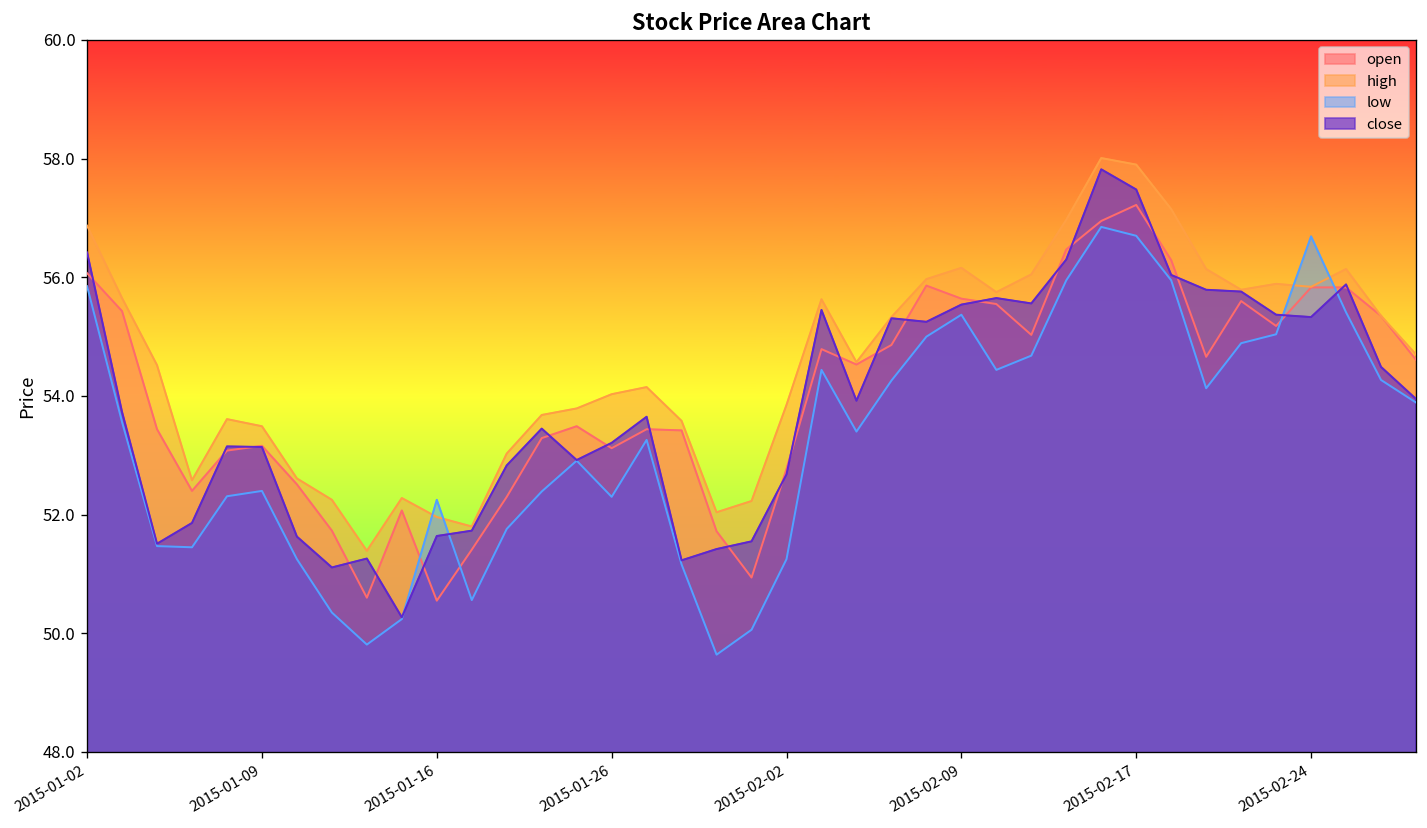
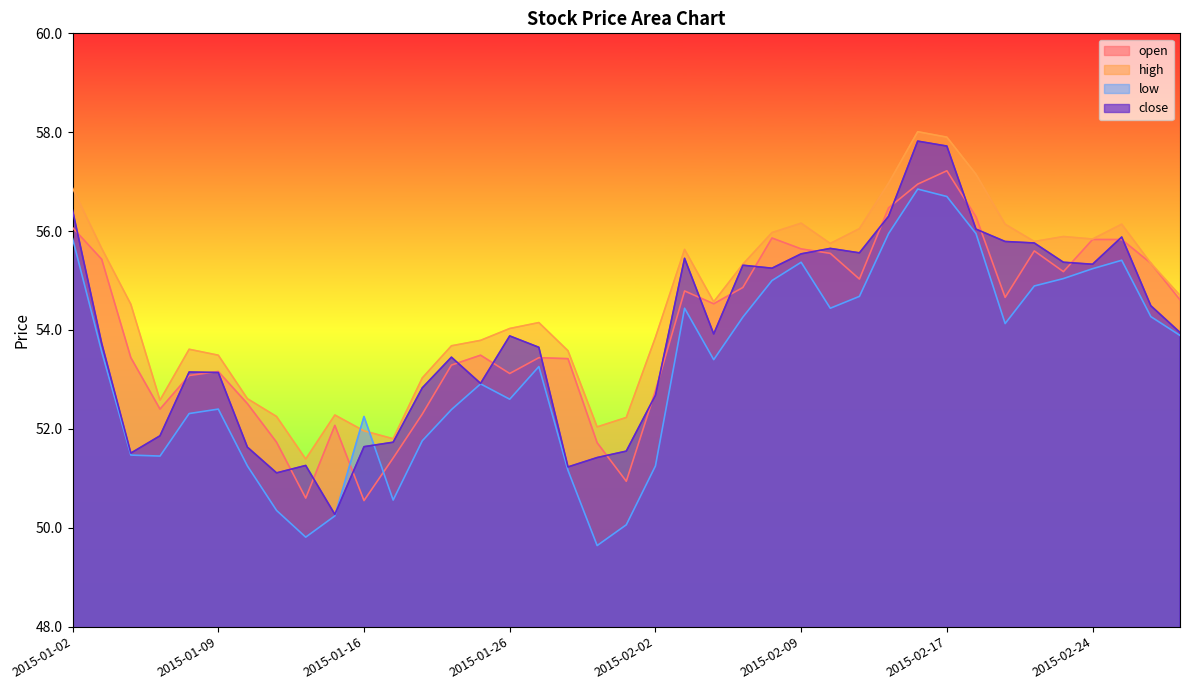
low, 2015-01-26: 52.3 -> 52.6
close, 2015-01-26: 53.2 -> 53.9
close, 2015-02-17: 57.5 -> 57.7
low, 2015-02-24: 56.7 -> 55.2
